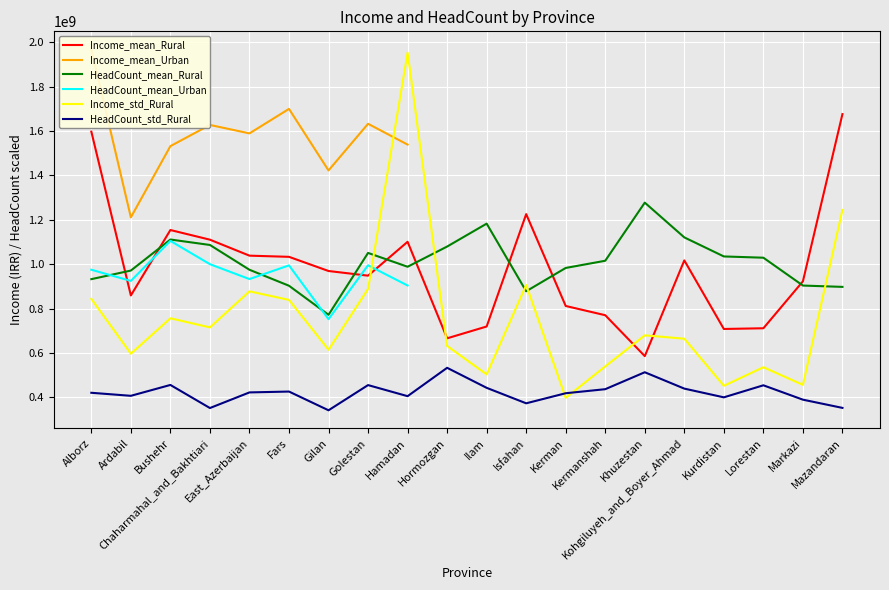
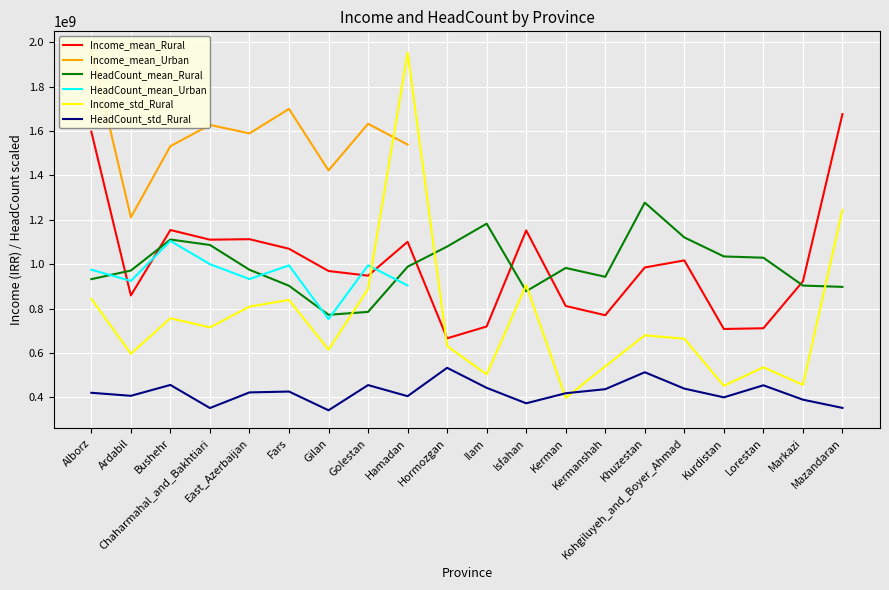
Income_mean_Rural, East_Azerbaijan: 1040000000 -> 1110000000
Income_std_Rural, East_Azerbaijan: 880000000 -> 810000000
Income_mean_Rural, Fars: 1030000000 -> 1070000000
HeadCount_mean_Rural, Golestan: 1050000000 -> 790000000
Income_mean_Rural, Isfahan: 1230000000 -> 1150000000
HeadCount_mean_Rural, Kermanshah: 1020000000 -> 940000000
Income_mean_Rural, Khuzestan: 590000000 -> 990000000
